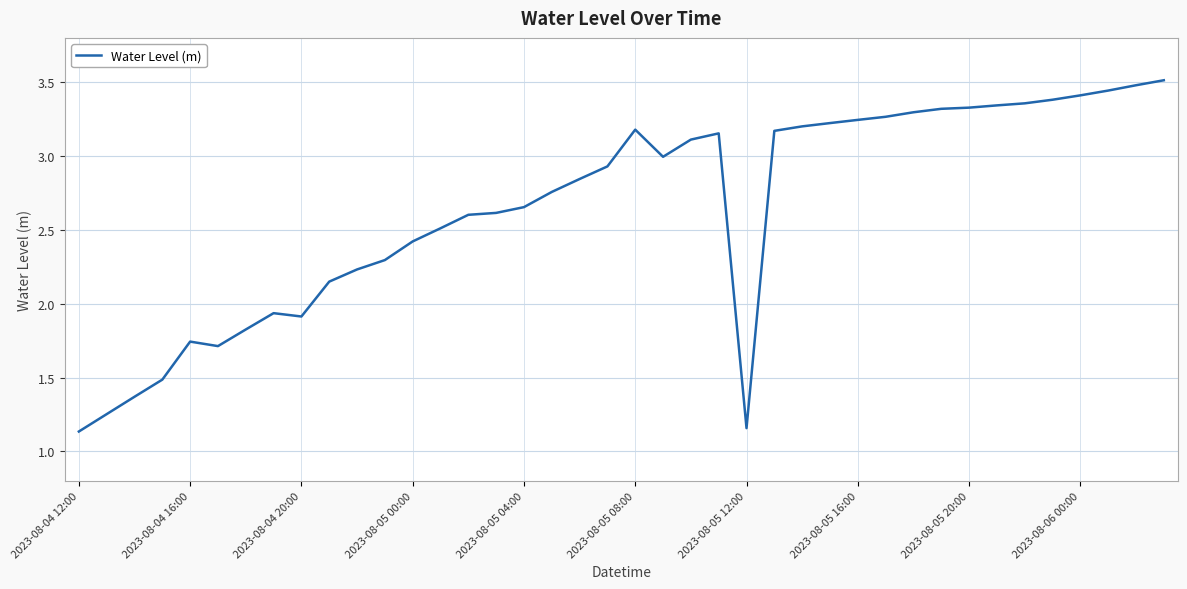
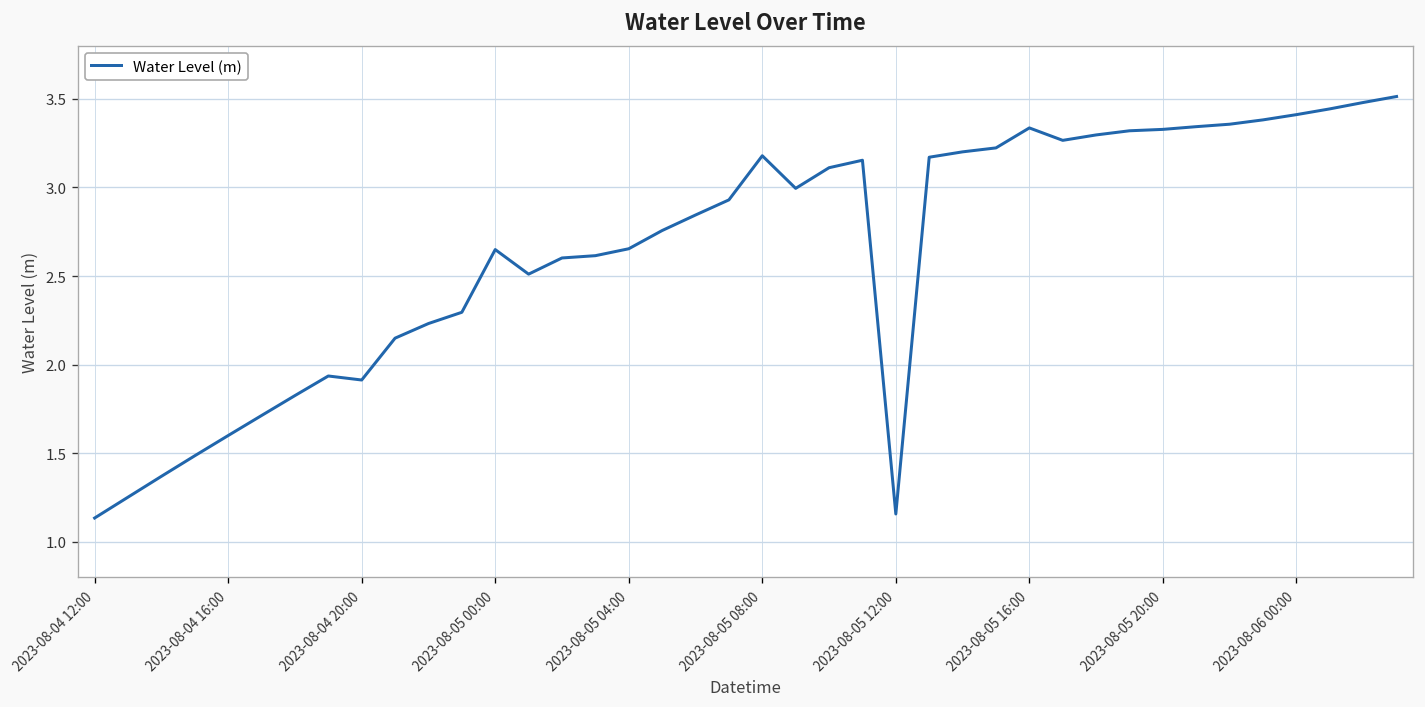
2023-08-04 16:00: 1.74 -> 1.60
2023-08-05 00:00: 2.42 -> 2.65
2023-08-05 16:00: 3.24 -> 3.34
